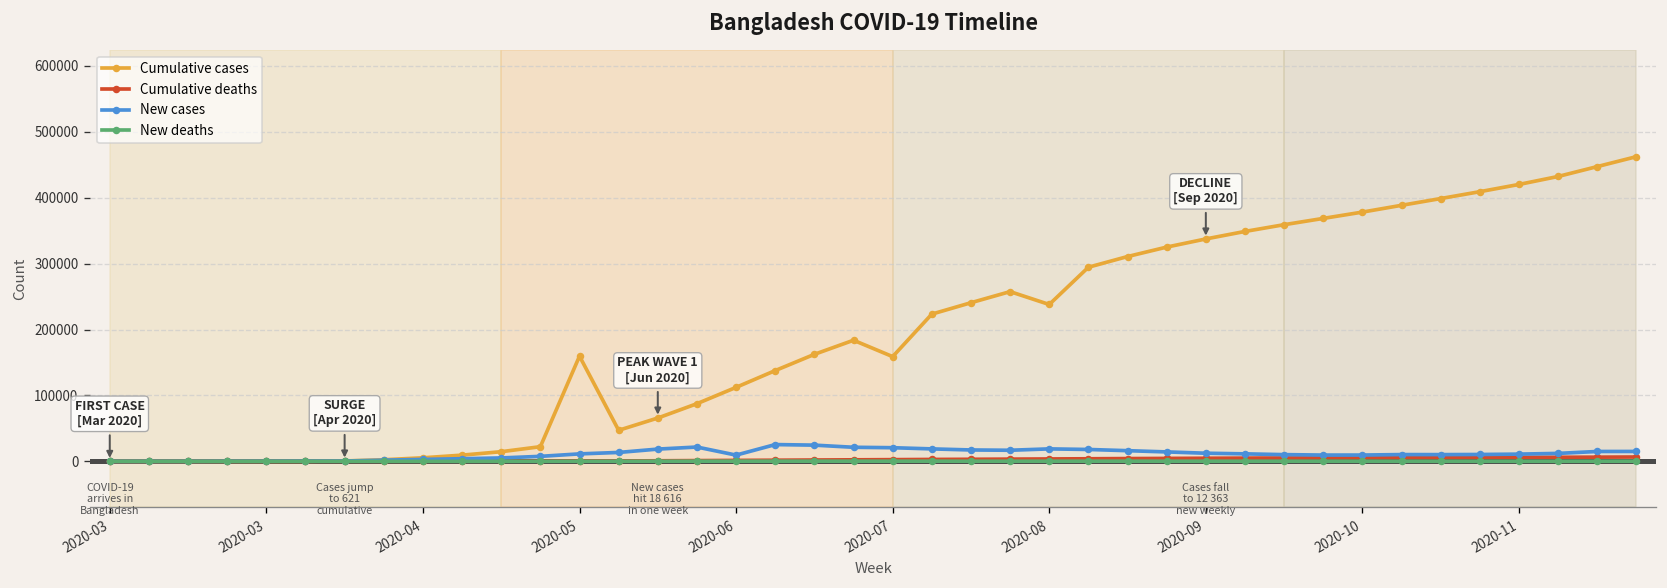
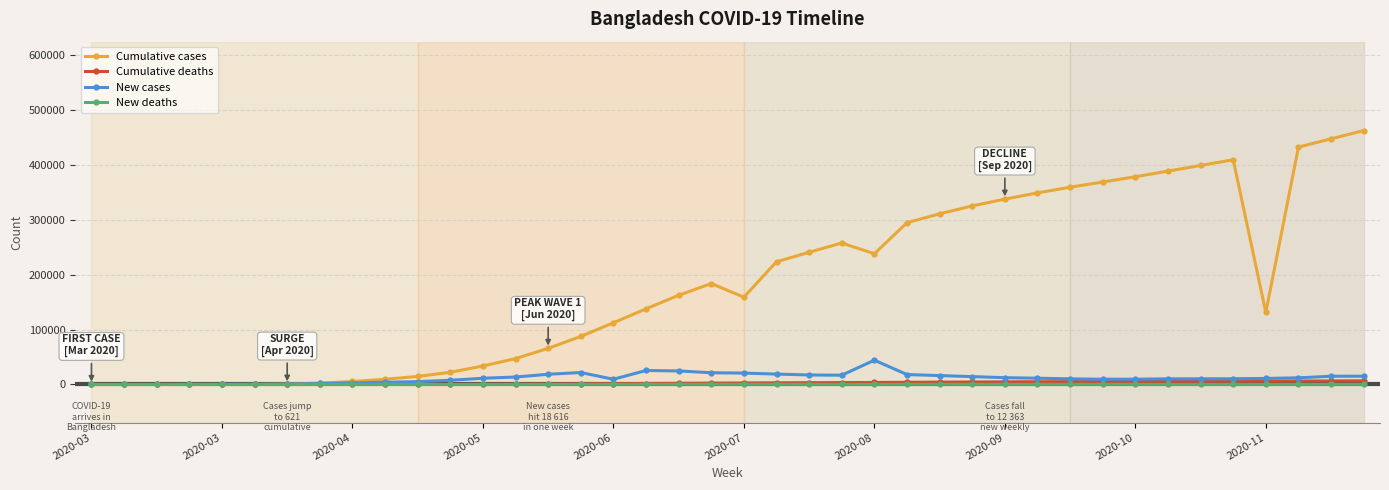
Cumulative cases, 2020-05: 160000 -> 30000
New cases, 2020-08: 20000 -> 40000
Cumulative cases, 2020-11: 420000 -> 130000
